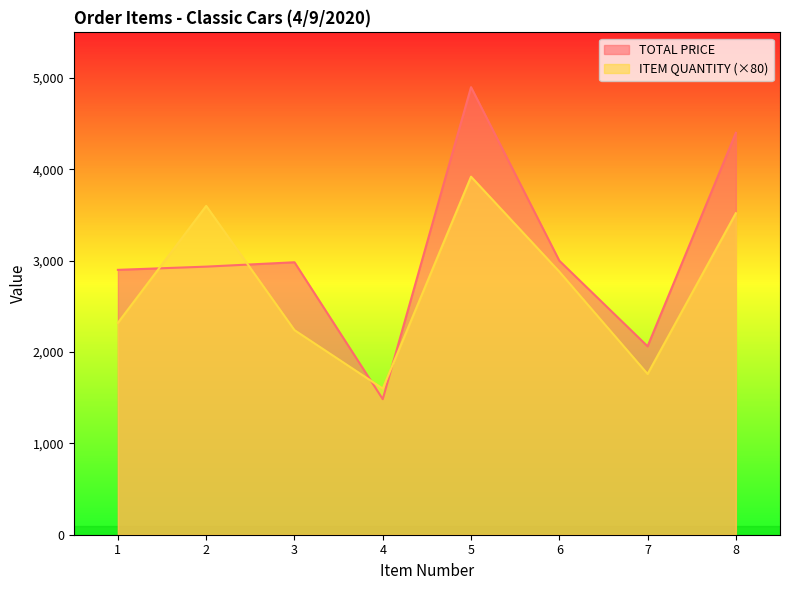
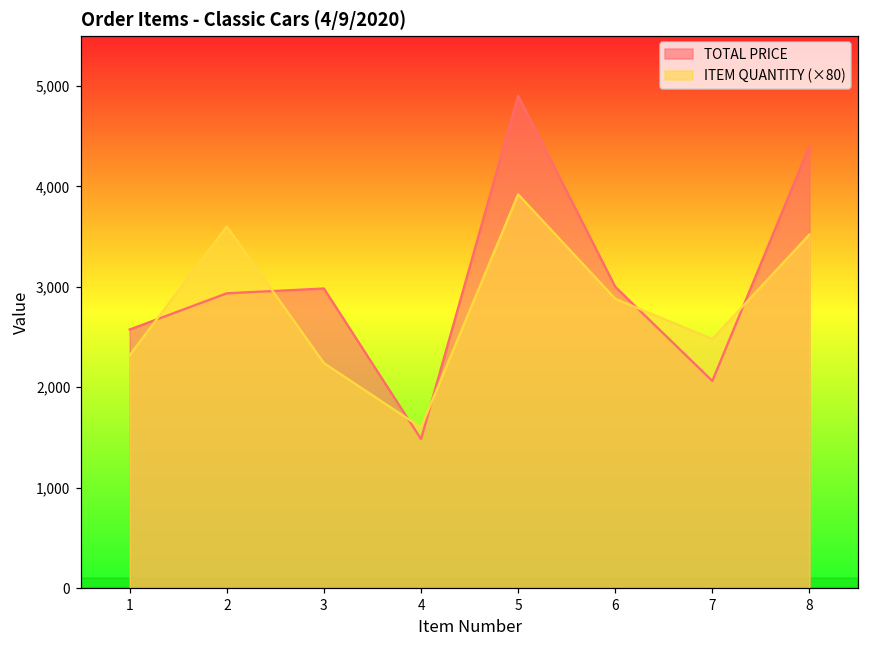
TOTAL PRICE, 1: 2,900 -> 2,600
ITEM QUANTITY (×80), 7: 1,800 -> 2,500
